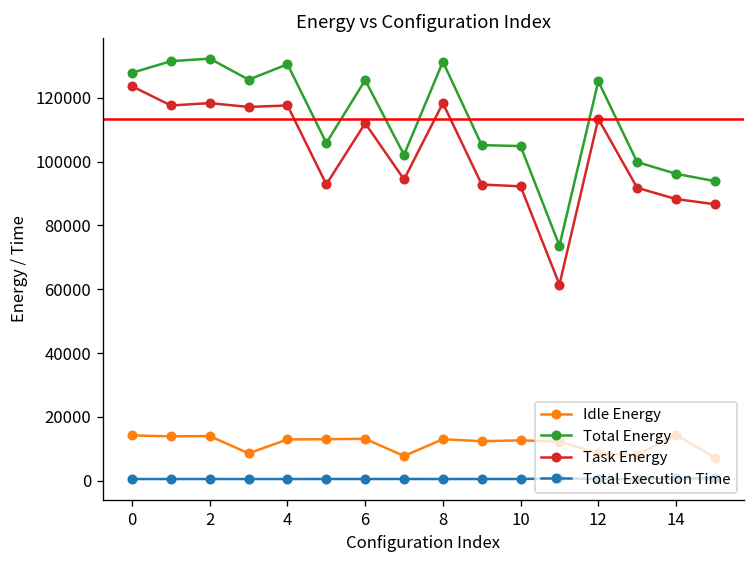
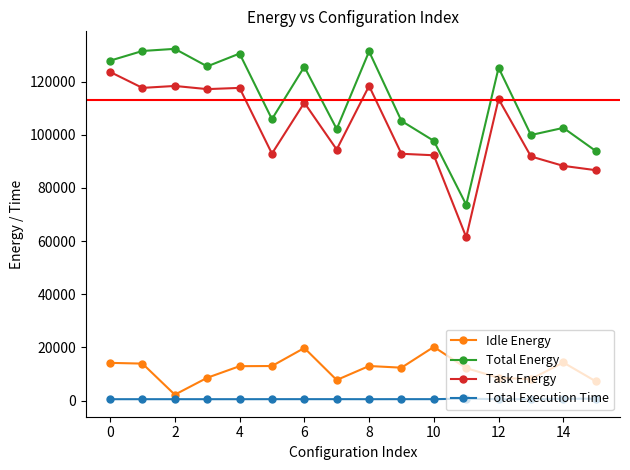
Idle Energy, 2: 14000 -> 2000
Idle Energy, 6: 13000 -> 20000
Idle Energy, 10: 13000 -> 20000
Total Energy, 10: 105000 -> 98000
Total Energy, 14: 96000 -> 103000
